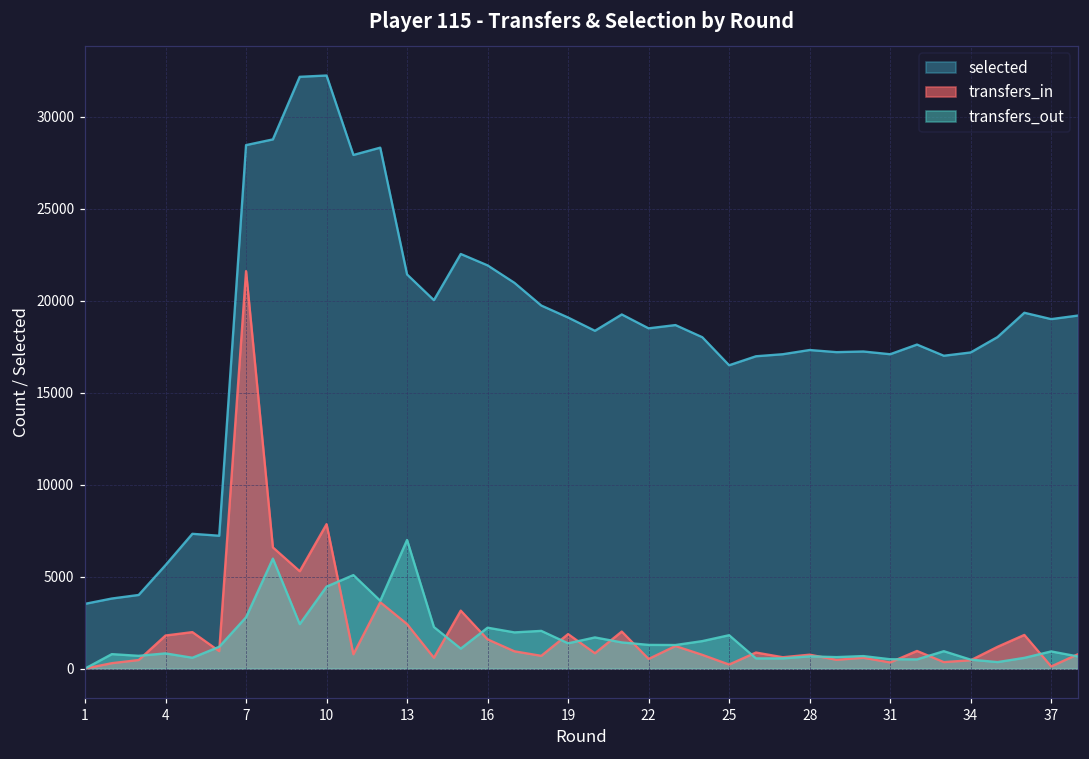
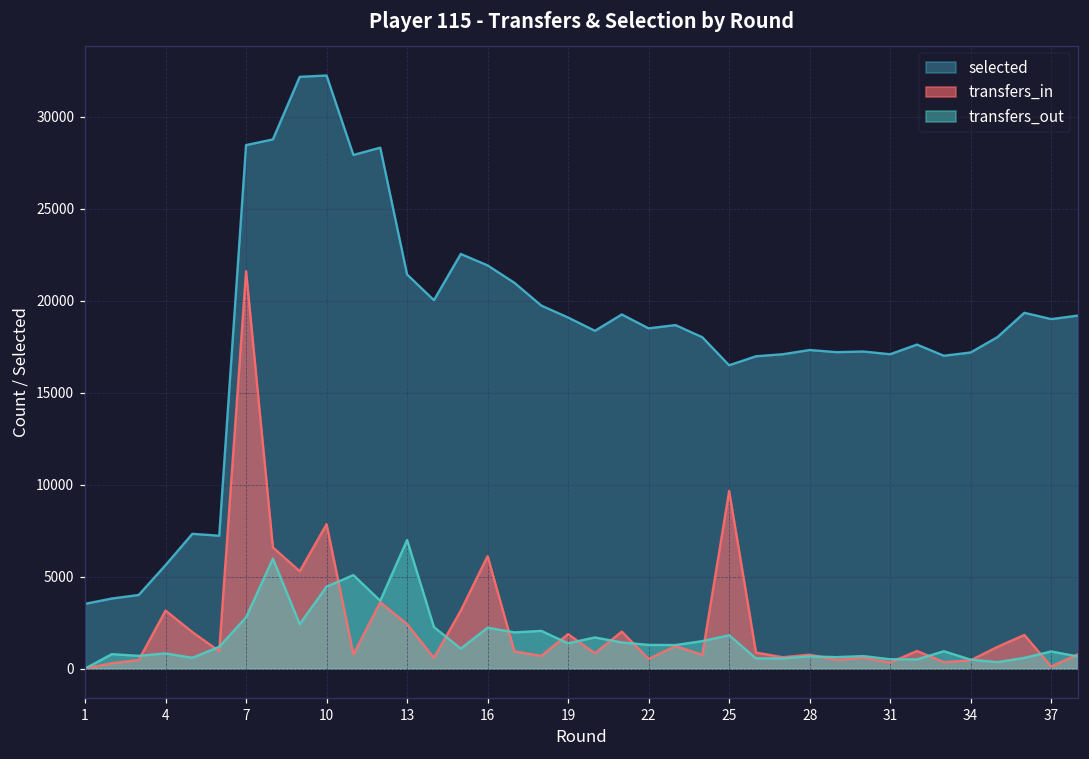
transfers_in, 4: 1800 -> 3200
transfers_in, 16: 1600 -> 6100
transfers_in, 25: 200 -> 9700
